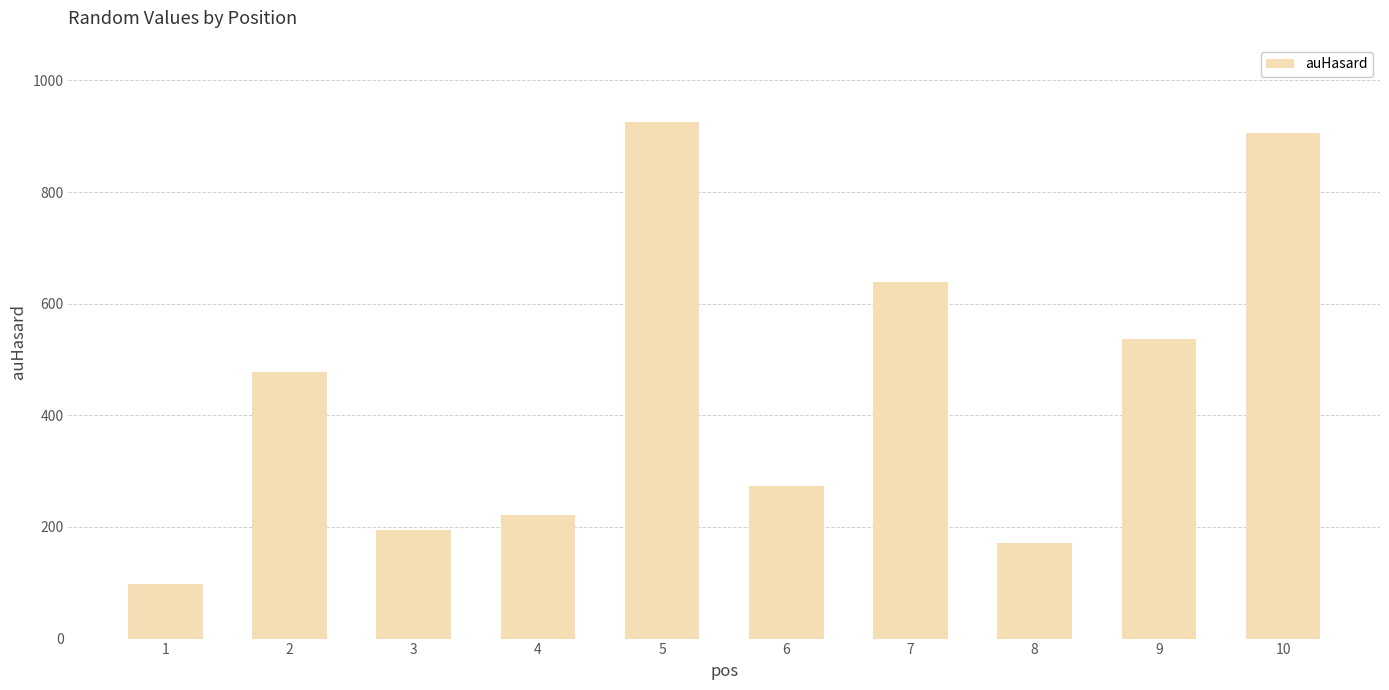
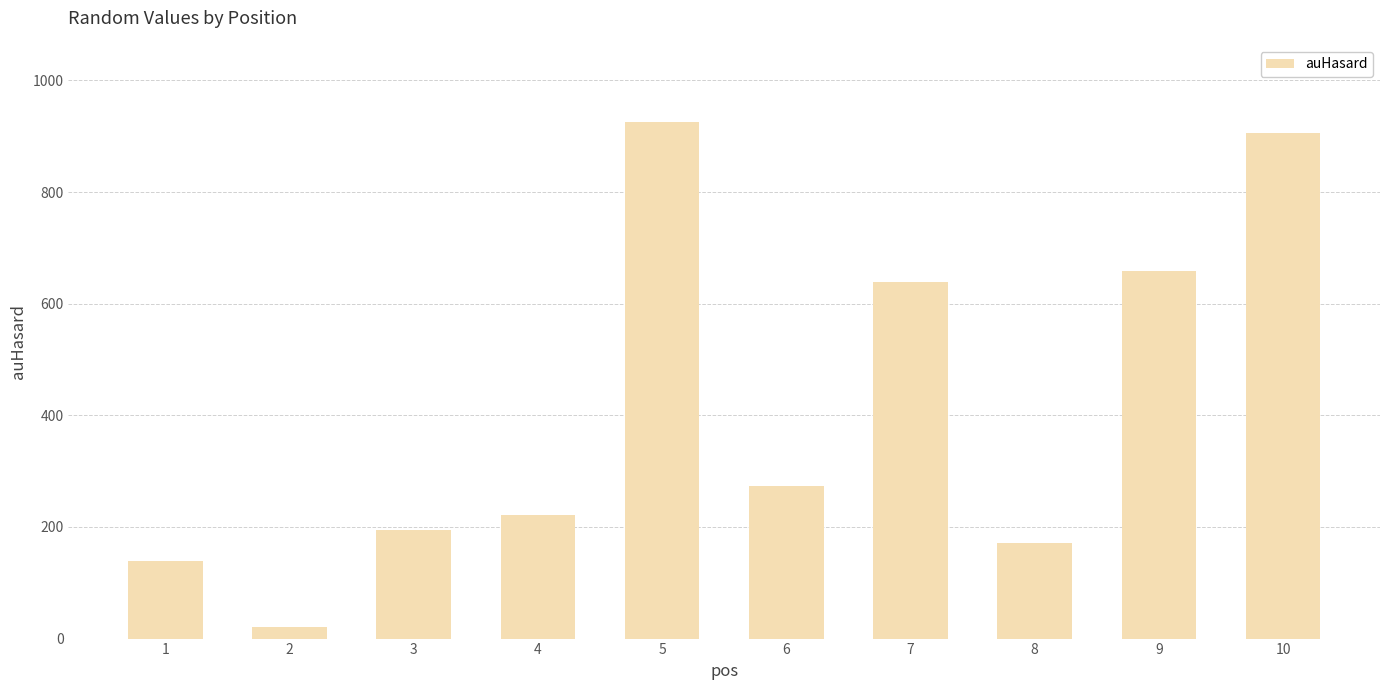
1: 100 -> 140
2: 480 -> 20
9: 540 -> 660
